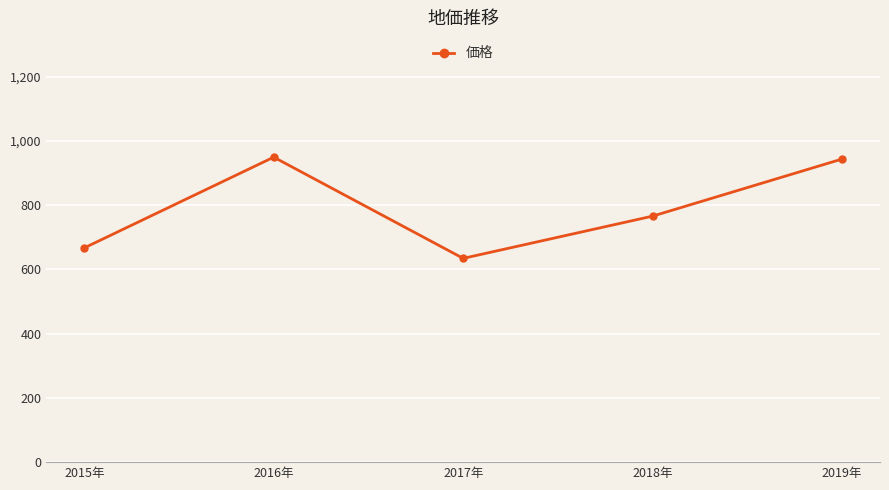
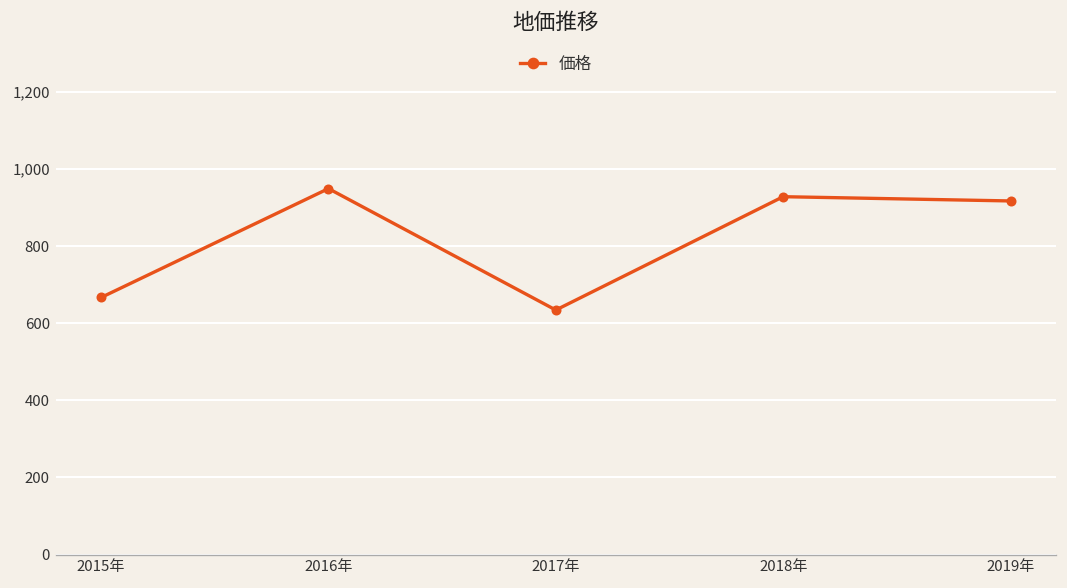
2018年: 770 -> 930
2019年: 940 -> 920
